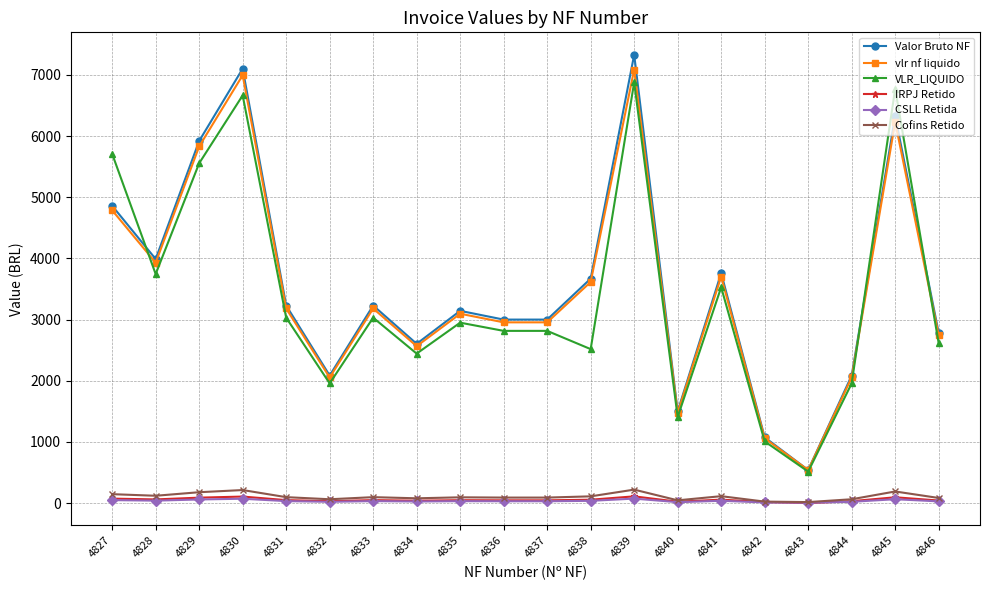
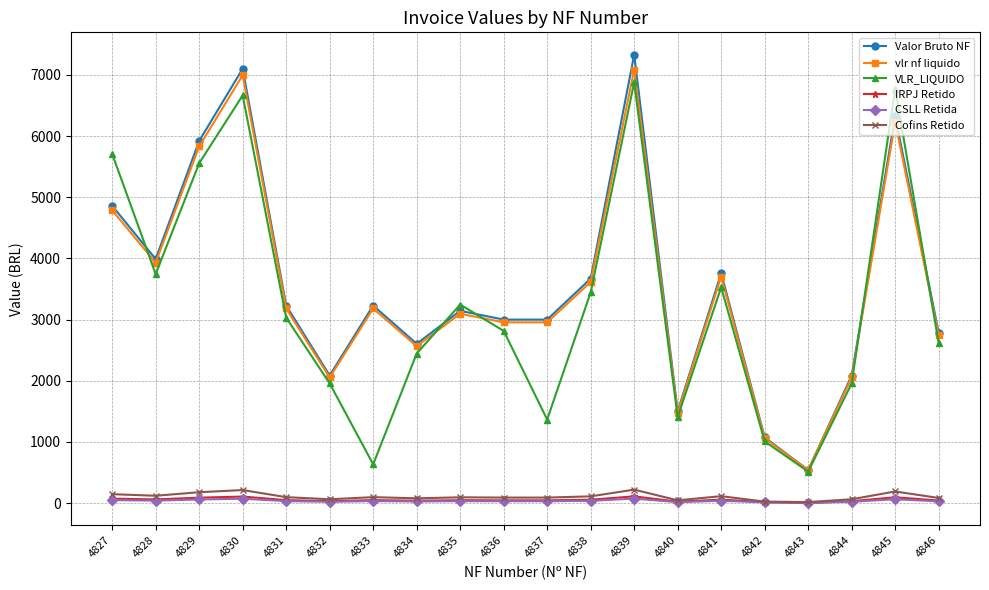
VLR_LIQUIDO, 4833: 3000 -> 600
VLR_LIQUIDO, 4835: 2900 -> 3200
VLR_LIQUIDO, 4837: 2800 -> 1400
VLR_LIQUIDO, 4838: 2500 -> 3400
